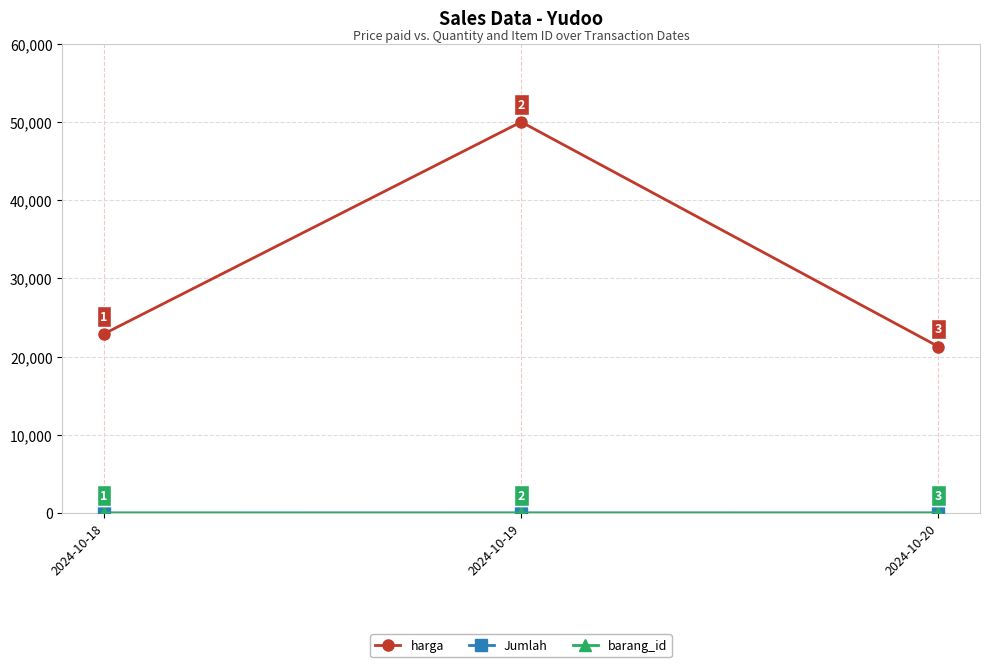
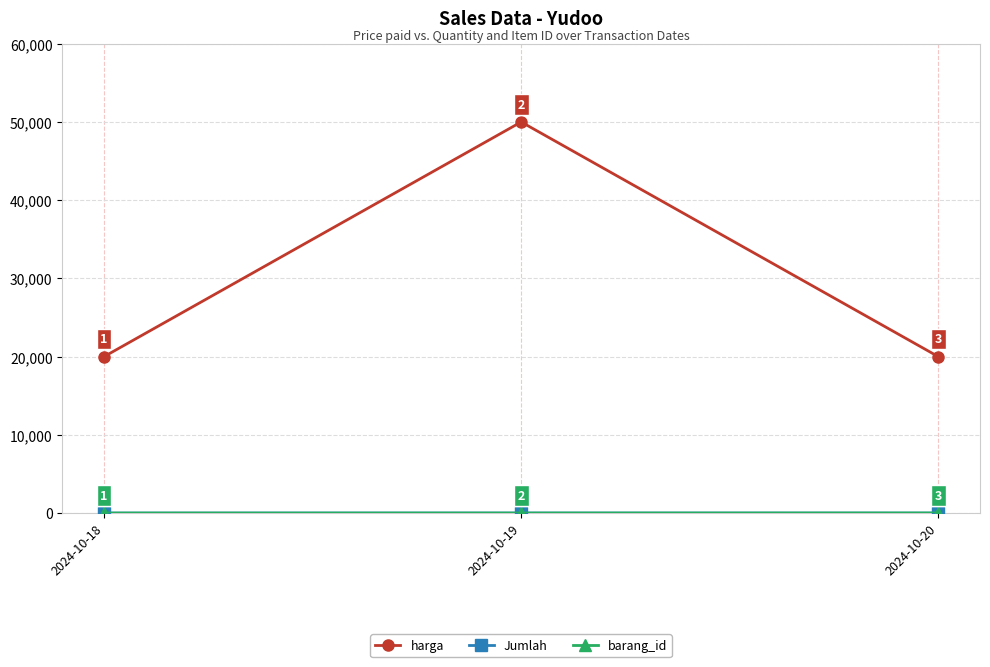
harga, 2024-10-18: 23,000 -> 20,000
harga, 2024-10-20: 21,000 -> 20,000
